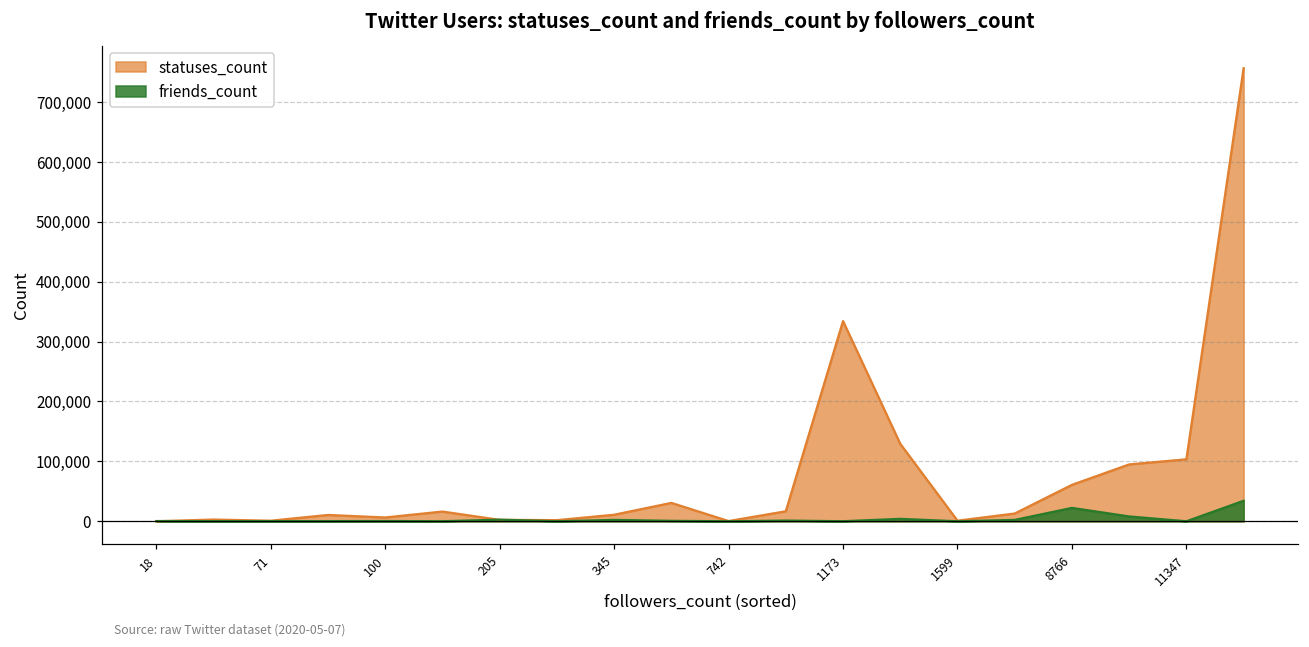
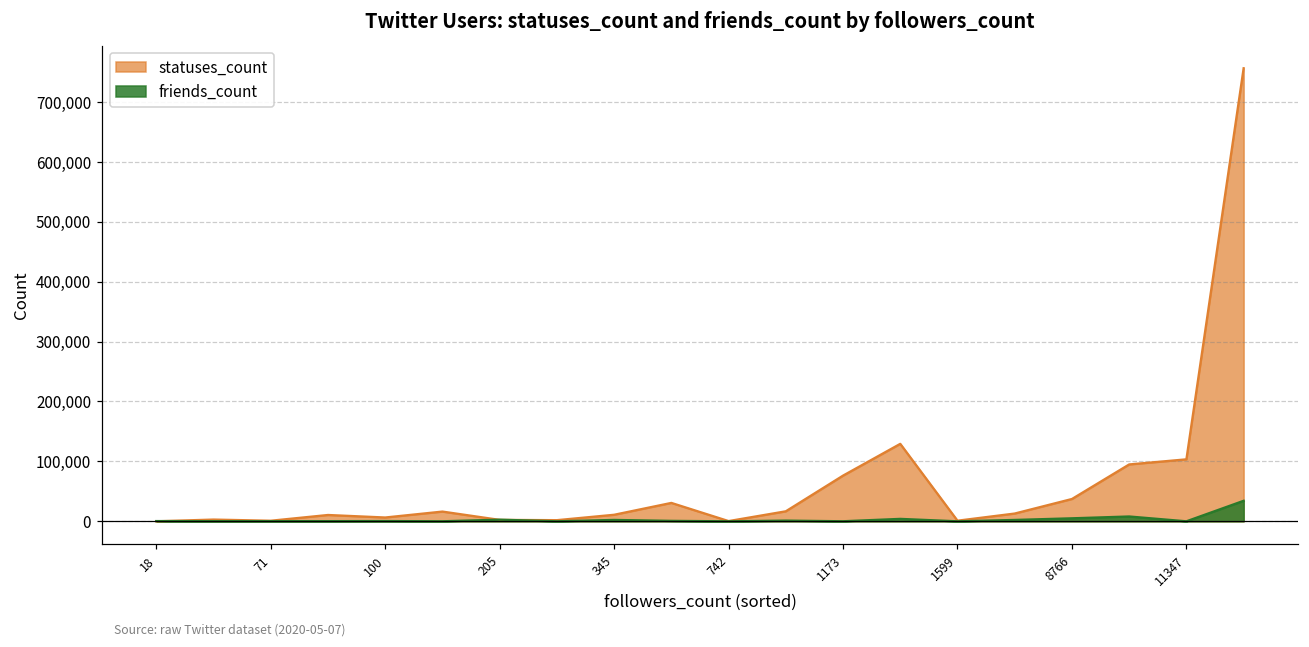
statuses_count, 1173: 330,000 -> 80,000
statuses_count, 8766: 60,000 -> 40,000
friends_count, 8766: 20,000 -> 10,000
